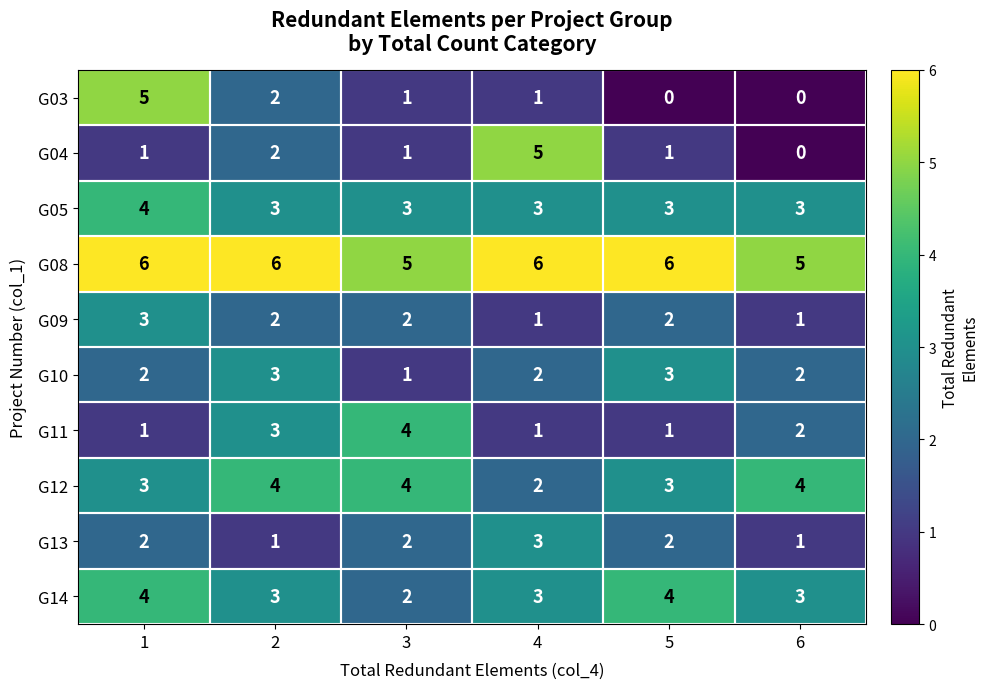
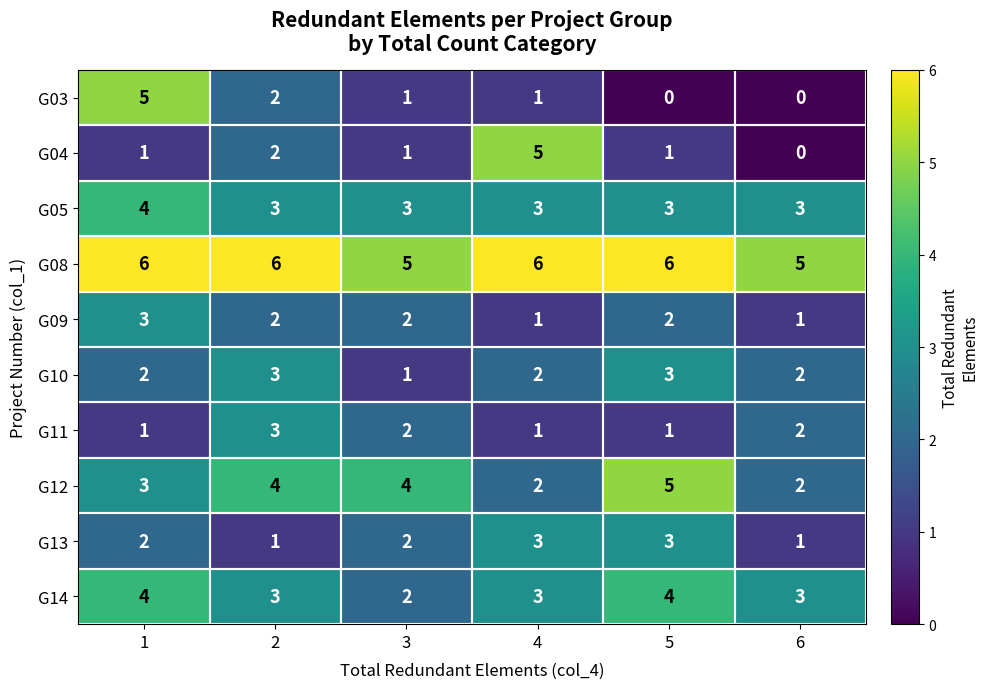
G11, 3: 4 -> 2
G12, 5: 3 -> 5
G12, 6: 4 -> 2
G13, 5: 2 -> 3
